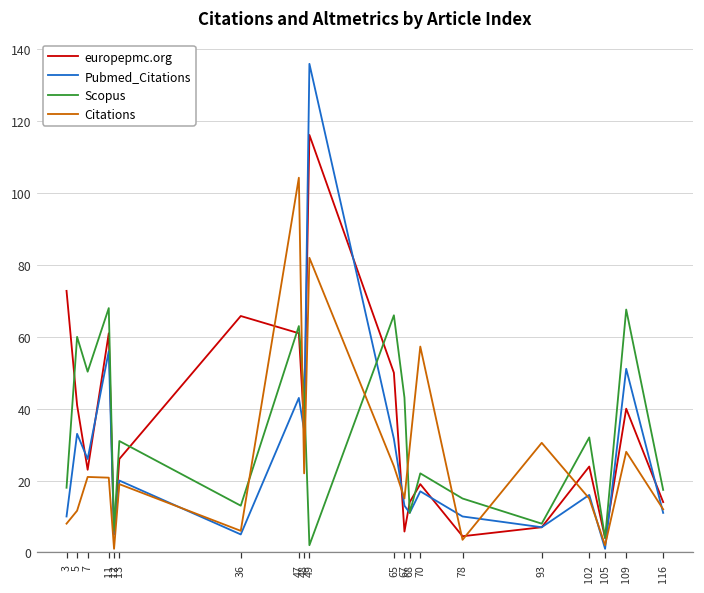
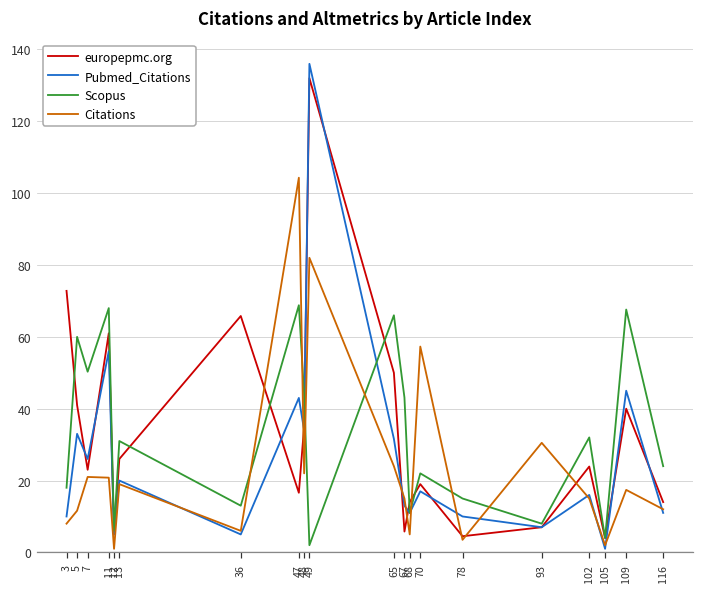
europepmc.org, 47: 61 -> 17
Scopus, 47: 63 -> 69
europepmc.org, 49: 116 -> 132
Citations, 68: 29 -> 5
Pubmed_Citations, 109: 51 -> 45
Citations, 109: 28 -> 17
Scopus, 116: 17 -> 24
